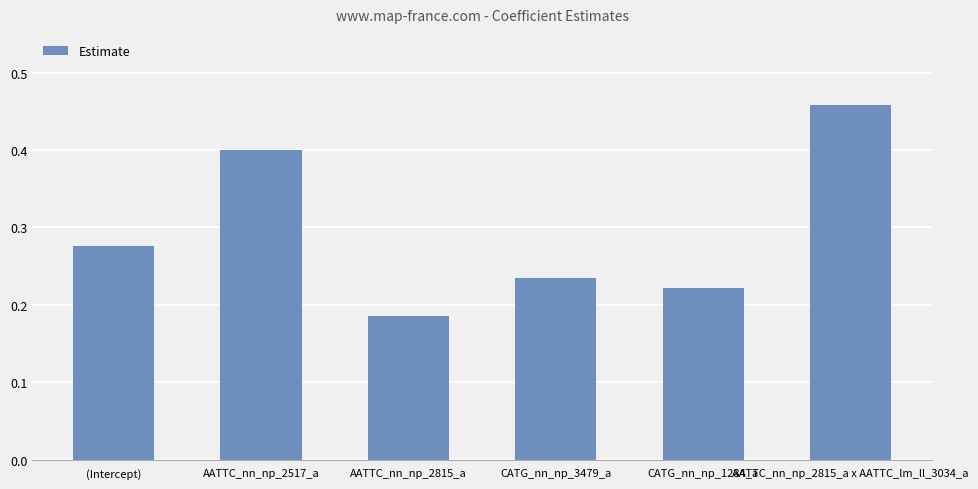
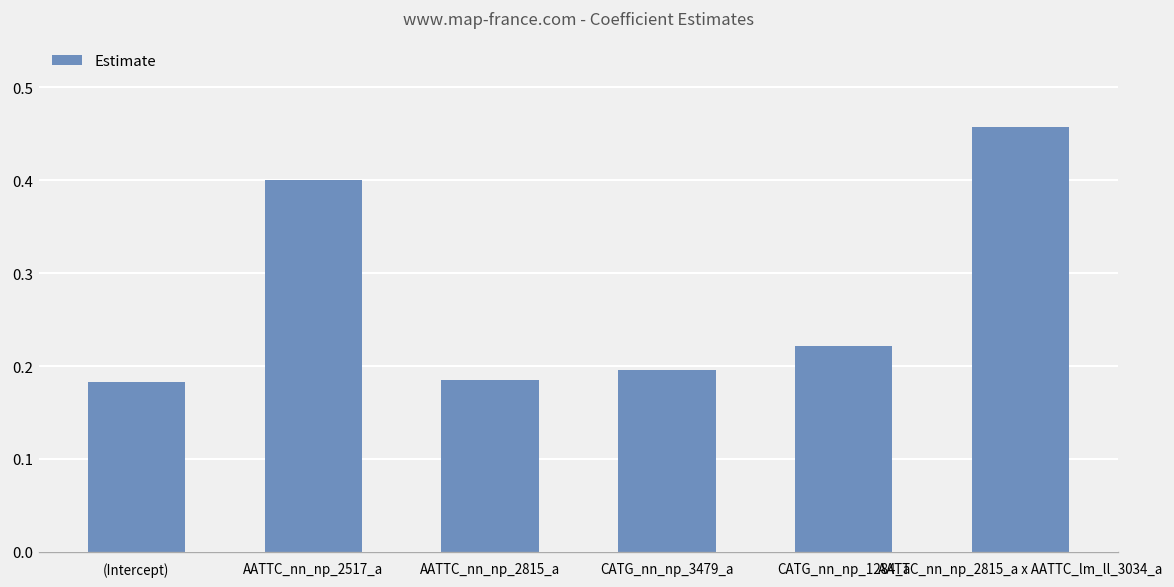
(Intercept): 0.28 -> 0.18
CATG_nn_np_3479_a: 0.23 -> 0.20
